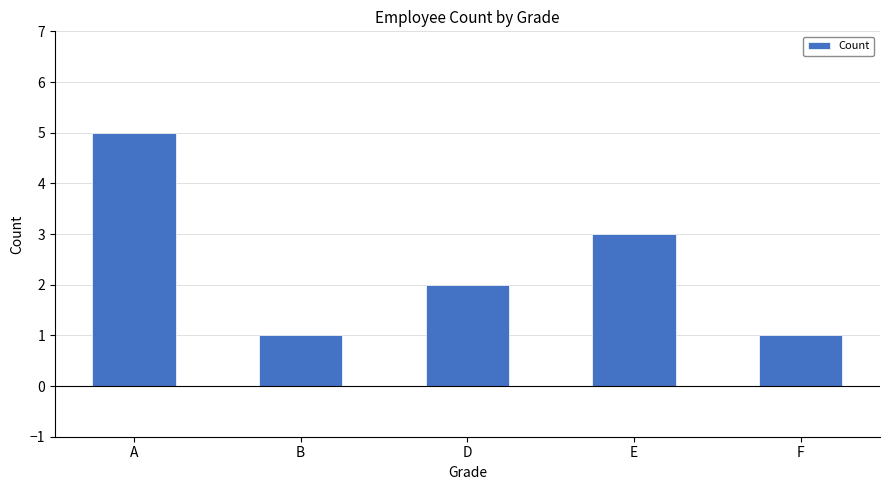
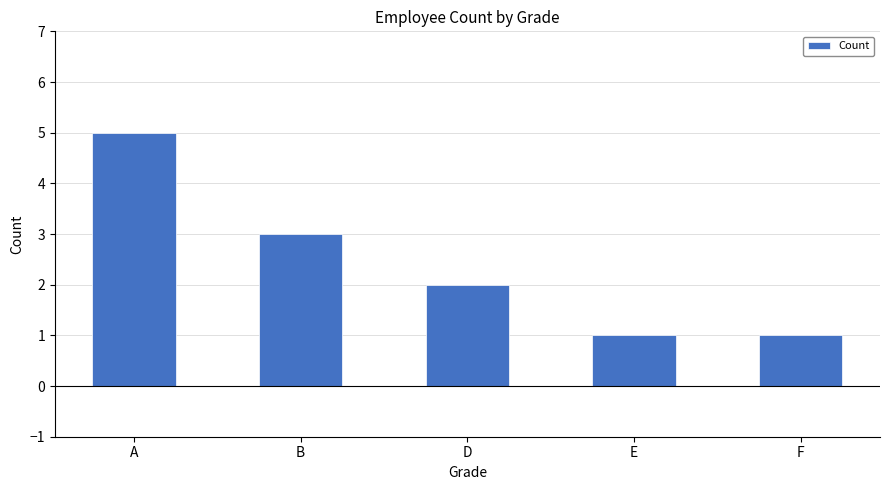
B: 1 -> 3
E: 3 -> 1
